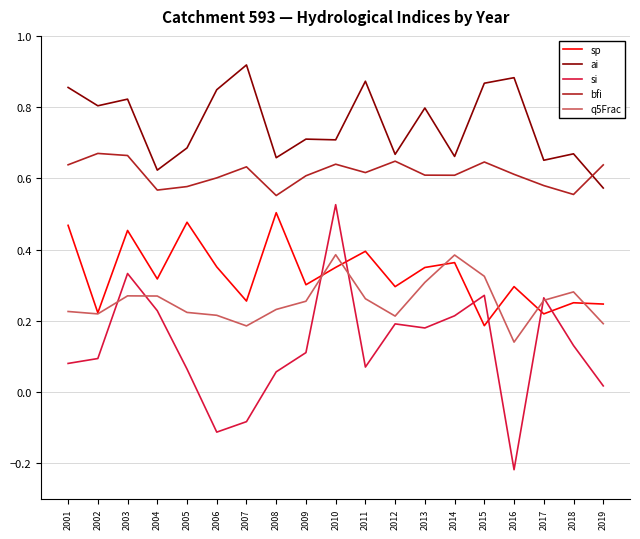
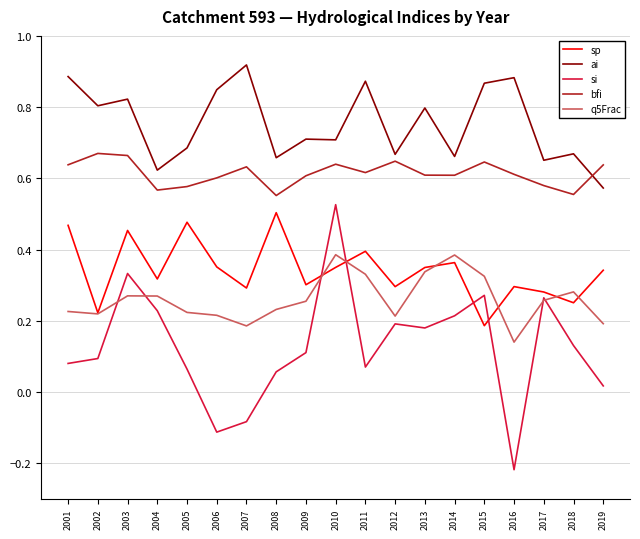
ai, 2001: 0.86 -> 0.89
sp, 2007: 0.26 -> 0.29
q5Frac, 2011: 0.26 -> 0.33
q5Frac, 2013: 0.31 -> 0.34
sp, 2017: 0.22 -> 0.28
sp, 2019: 0.25 -> 0.34
